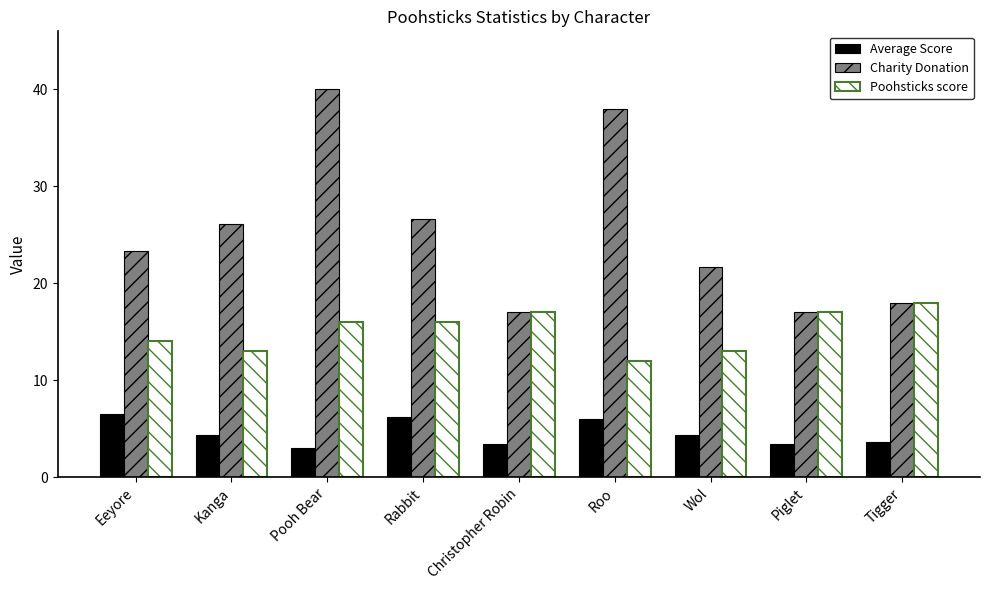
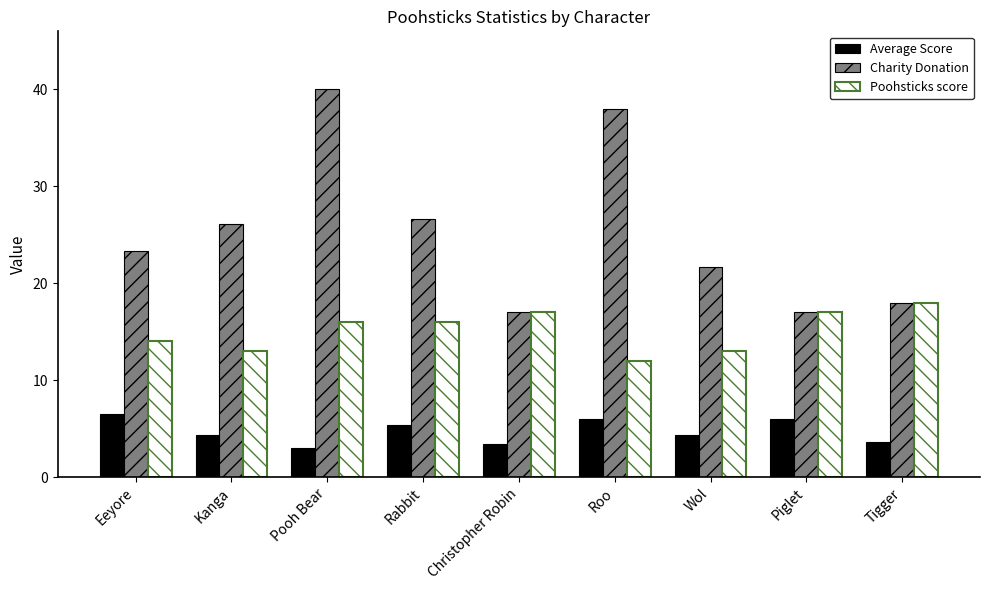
Average Score, Rabbit: 6 -> 5
Average Score, Piglet: 3 -> 6
